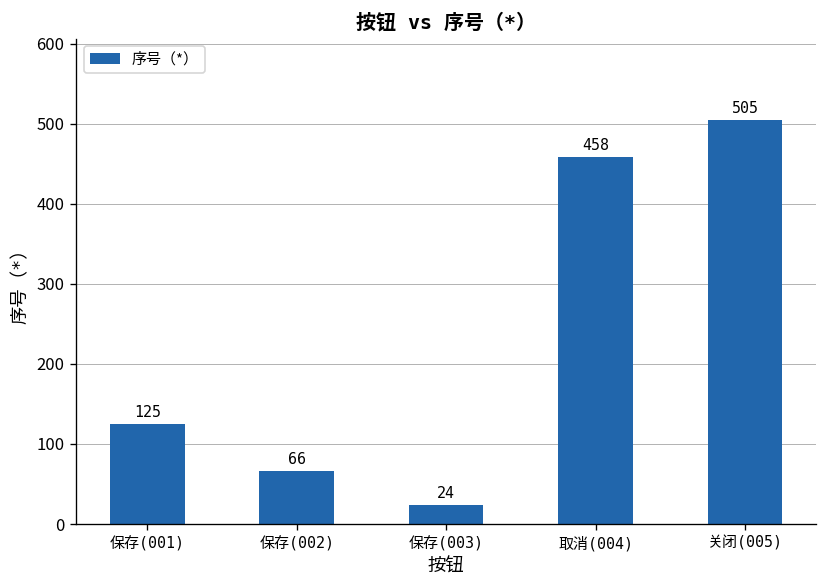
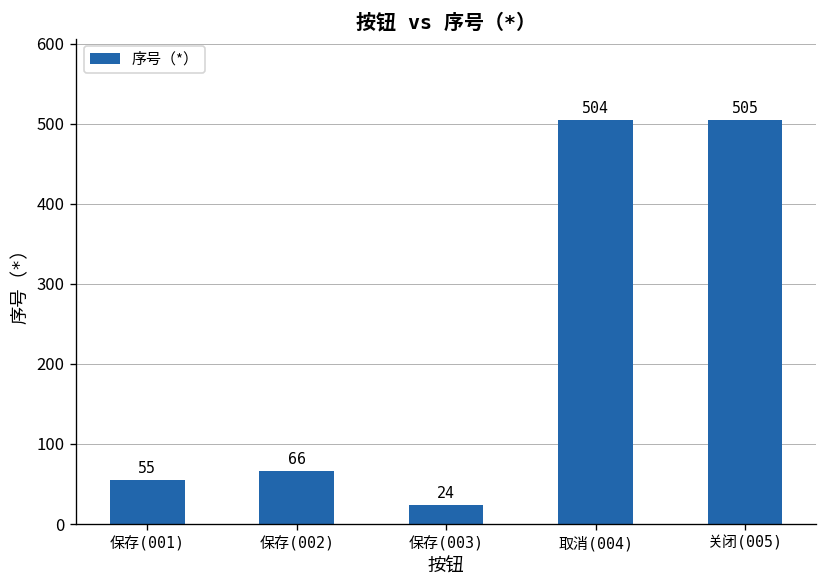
保存(001): 125 -> 55
取消(004): 458 -> 504
